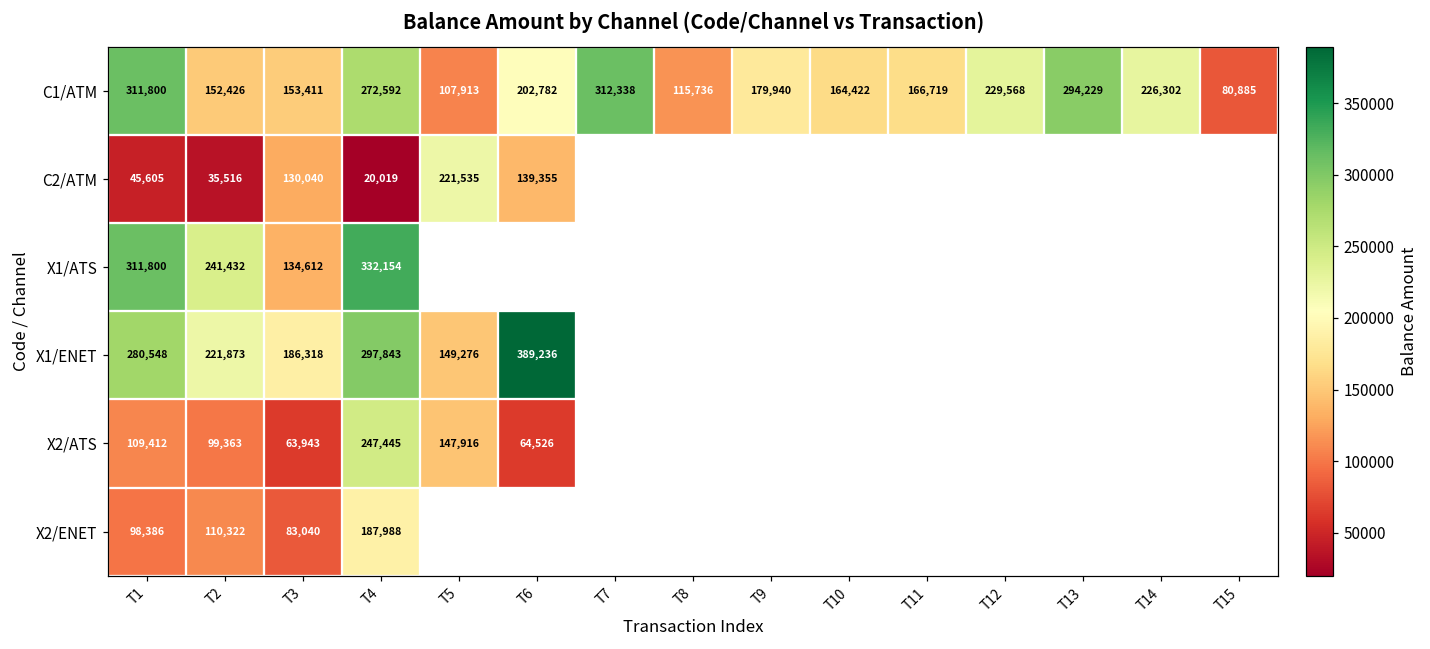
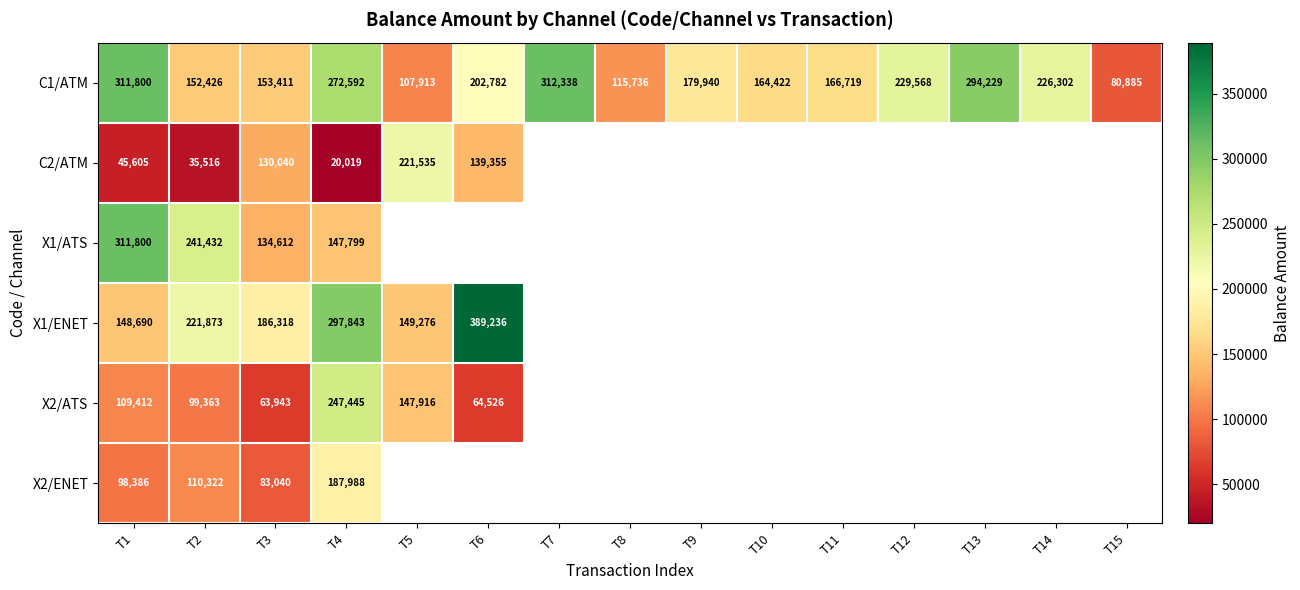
X1/ATS, T4: 332,154 -> 147,799
X1/ENET, T1: 280,548 -> 148,690
